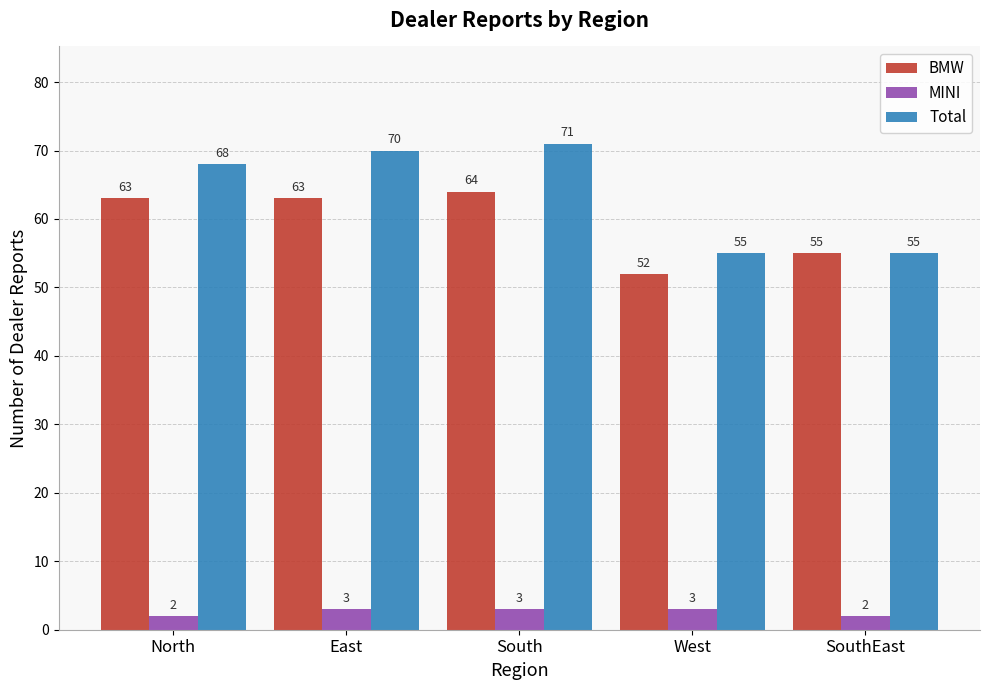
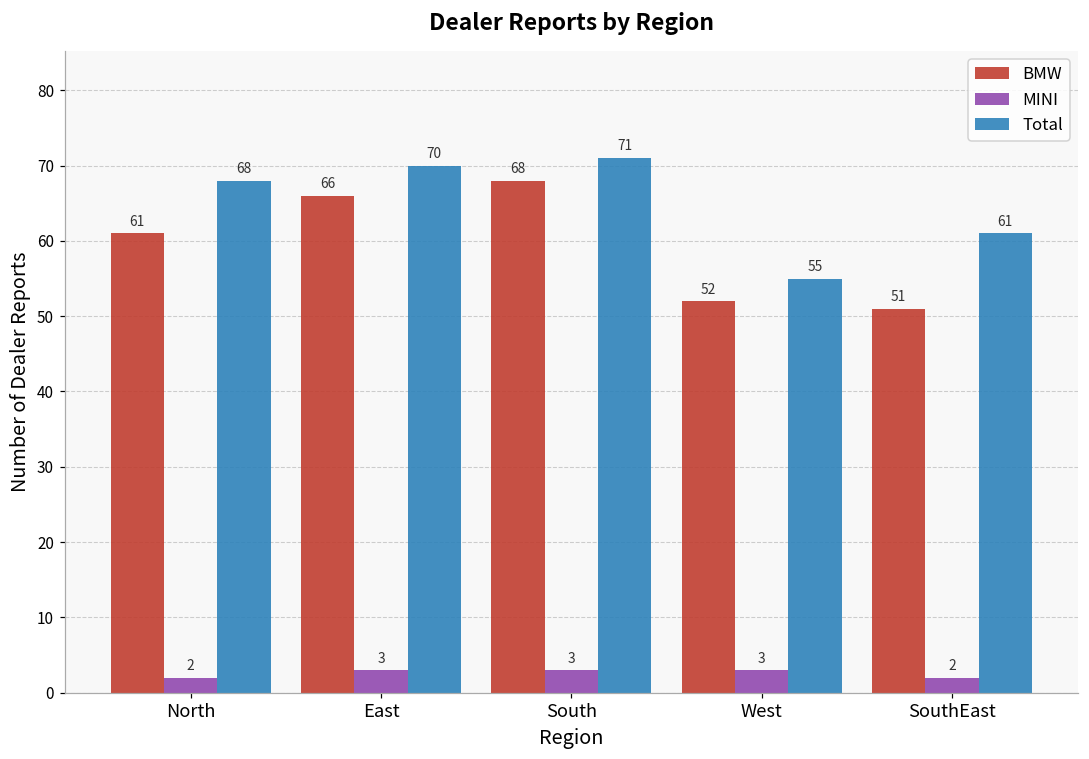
BMW, North: 63 -> 61
BMW, East: 63 -> 66
BMW, South: 64 -> 68
BMW, SouthEast: 55 -> 51
Total, SouthEast: 55 -> 61
